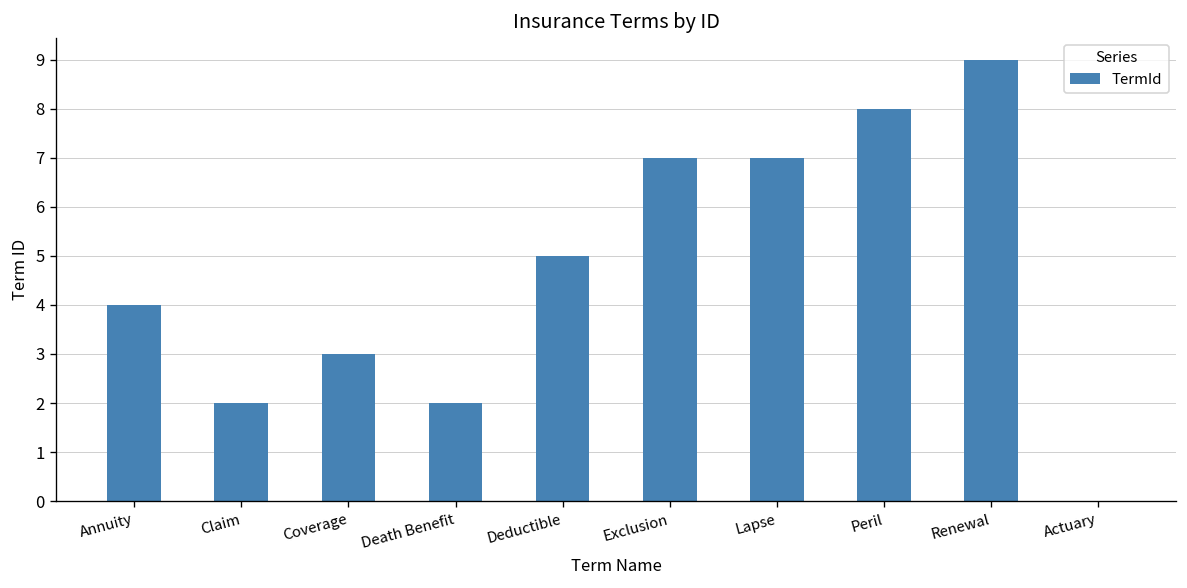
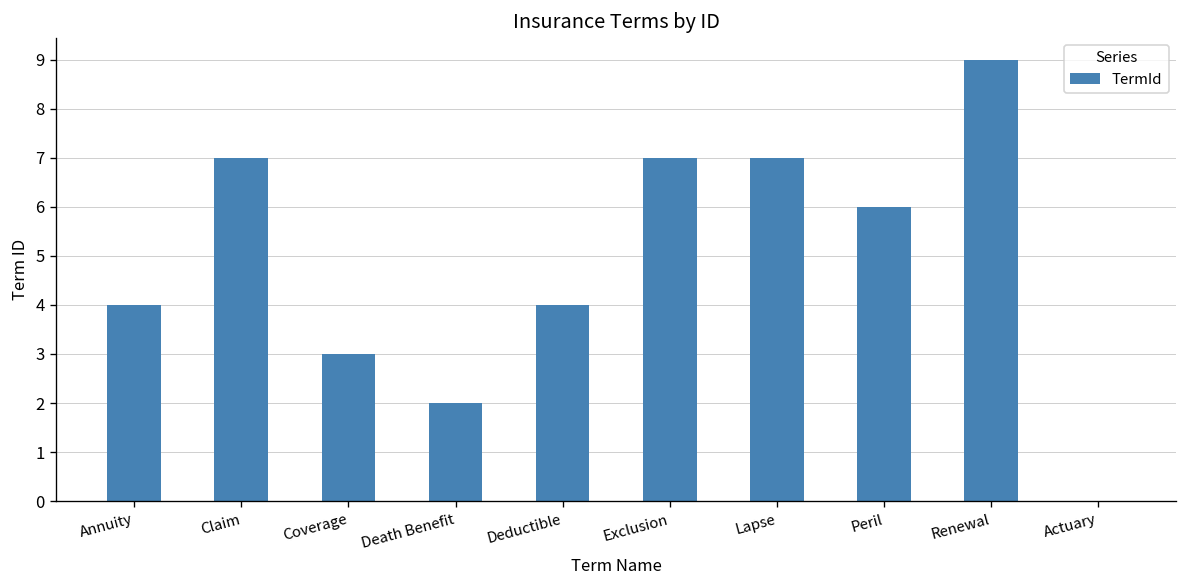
Claim: 2 -> 7
Deductible: 5 -> 4
Peril: 8 -> 6
